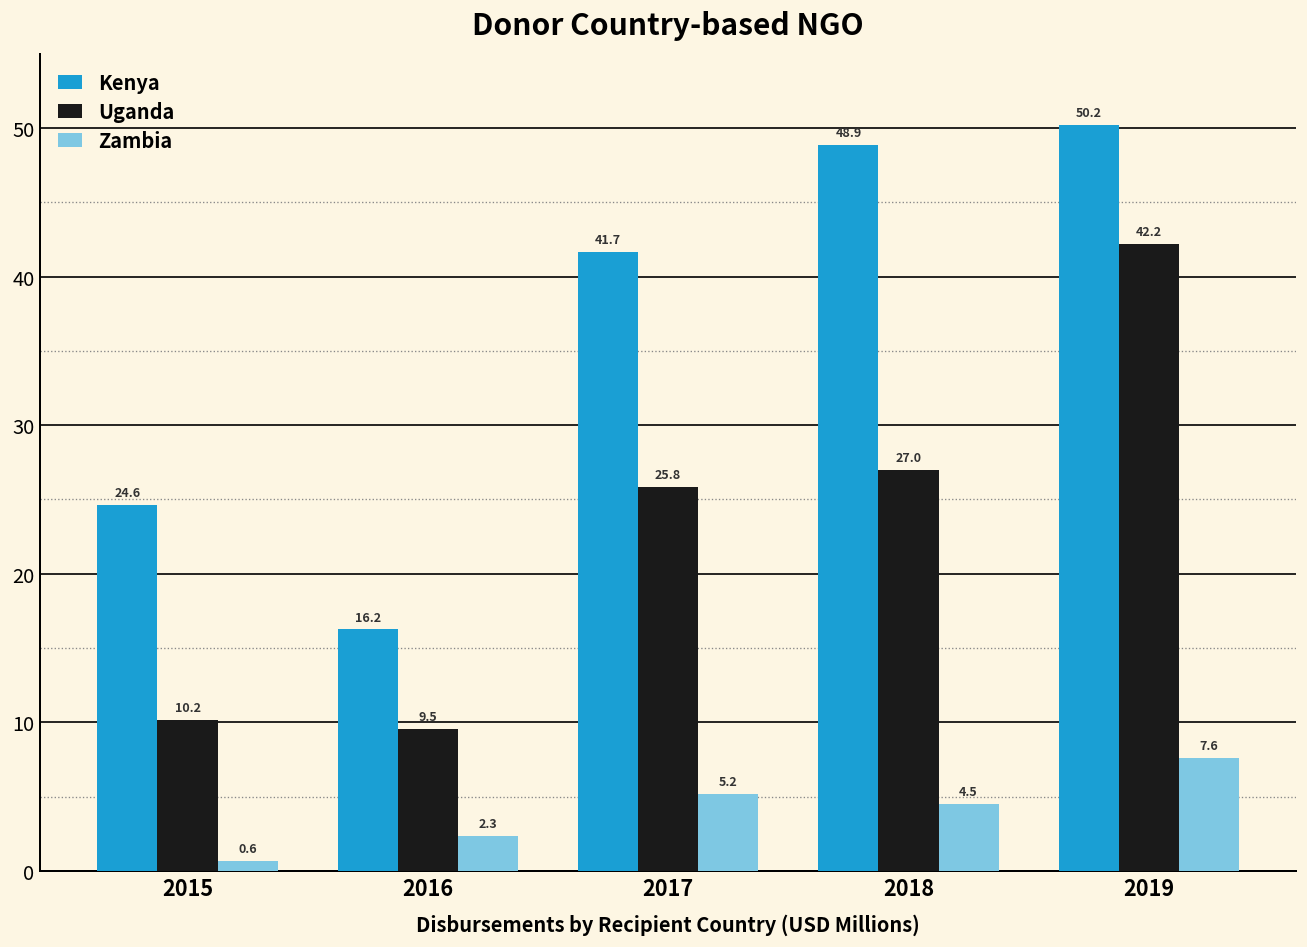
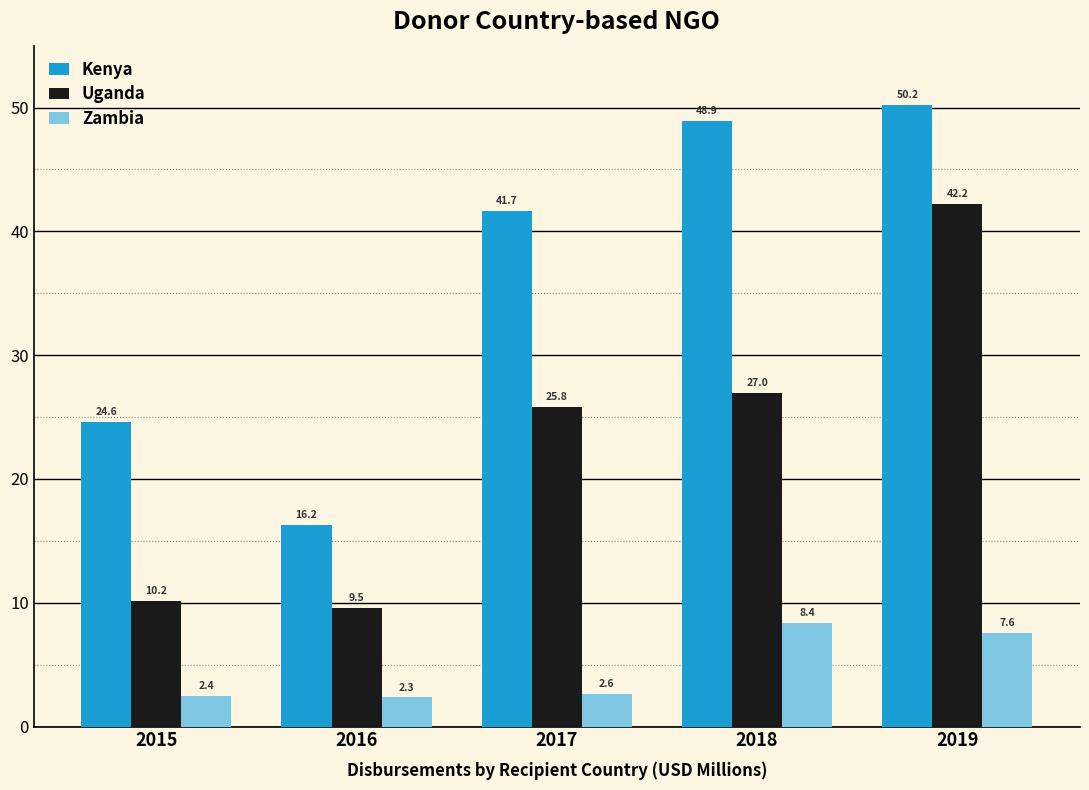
Zambia, 2015: 0.6 -> 2.4
Zambia, 2017: 5.2 -> 2.6
Zambia, 2018: 4.5 -> 8.4
